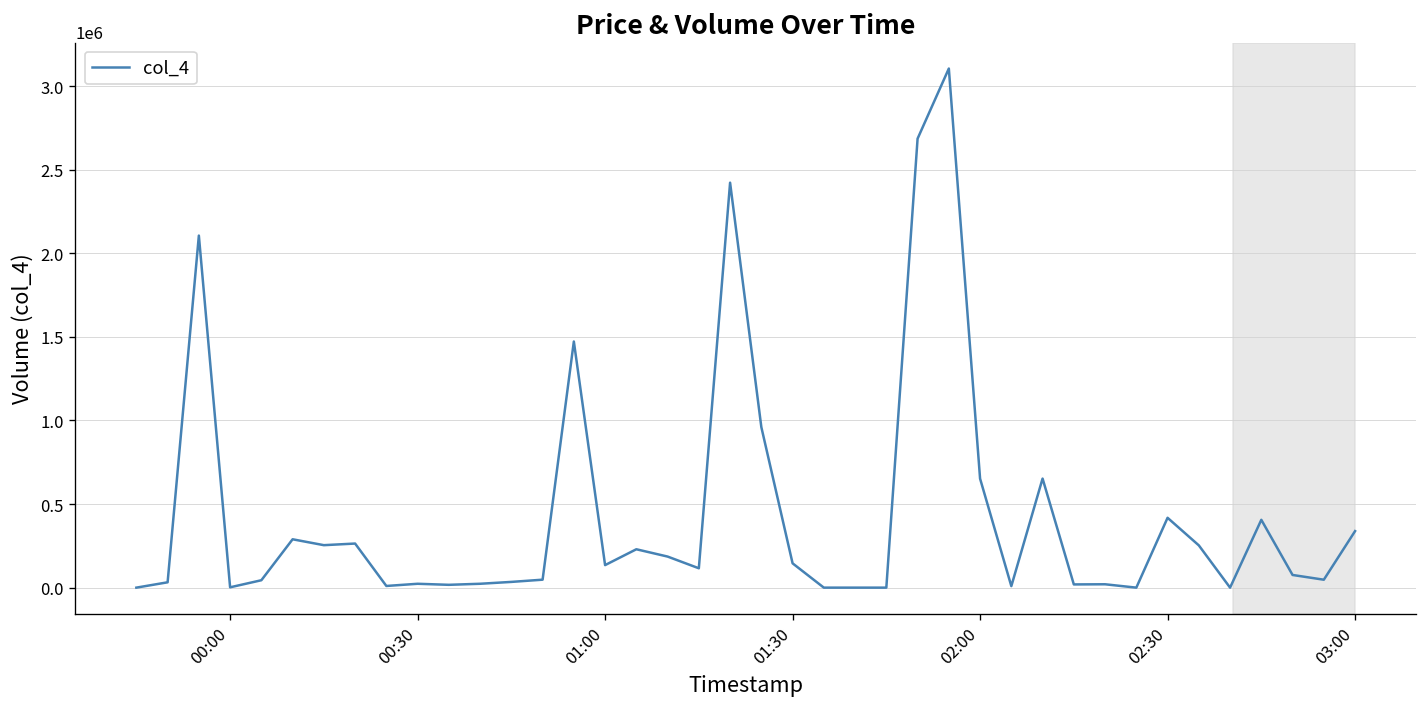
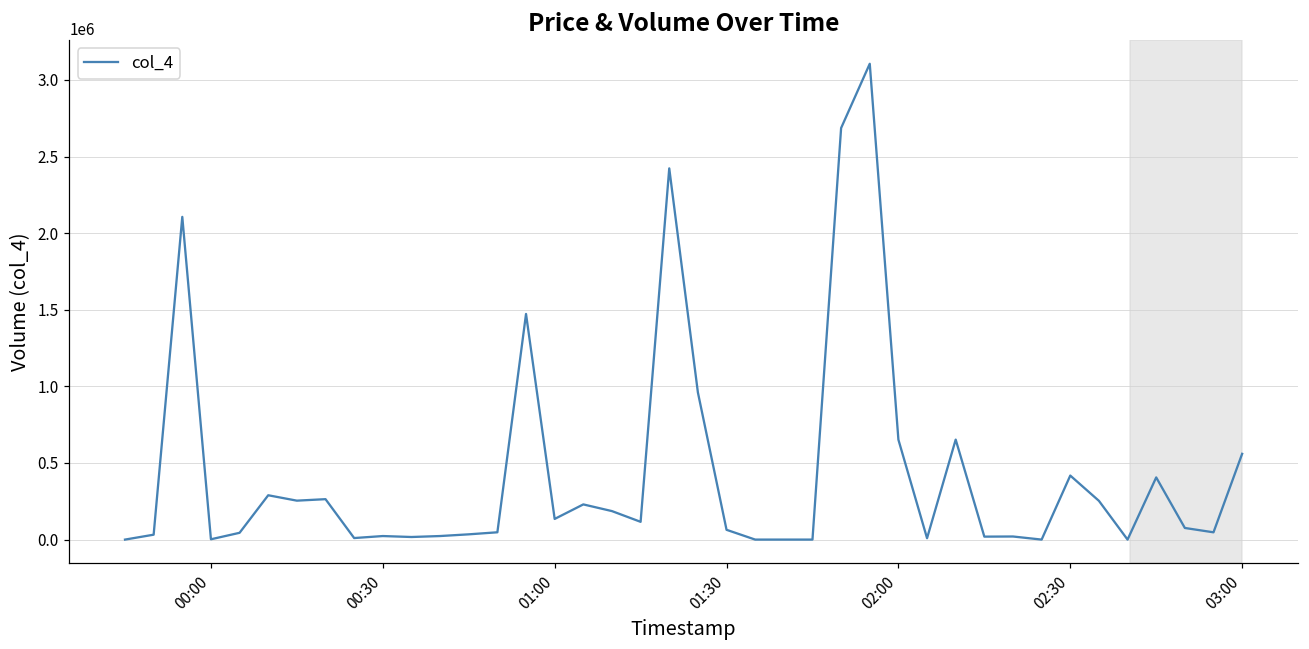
01:30: 150000 -> 60000
03:00: 340000 -> 560000
